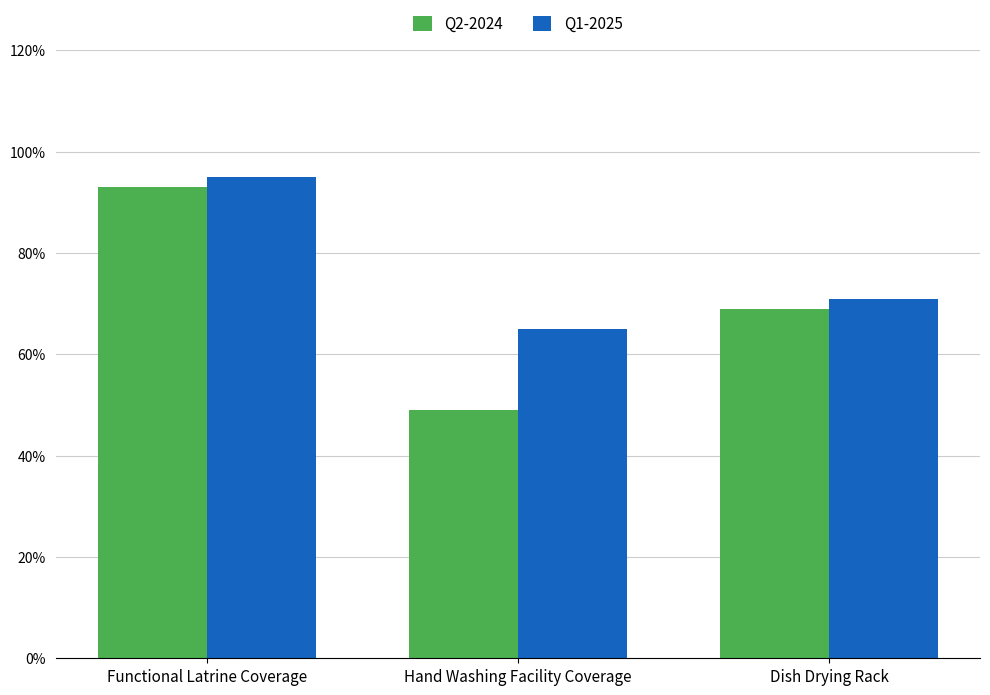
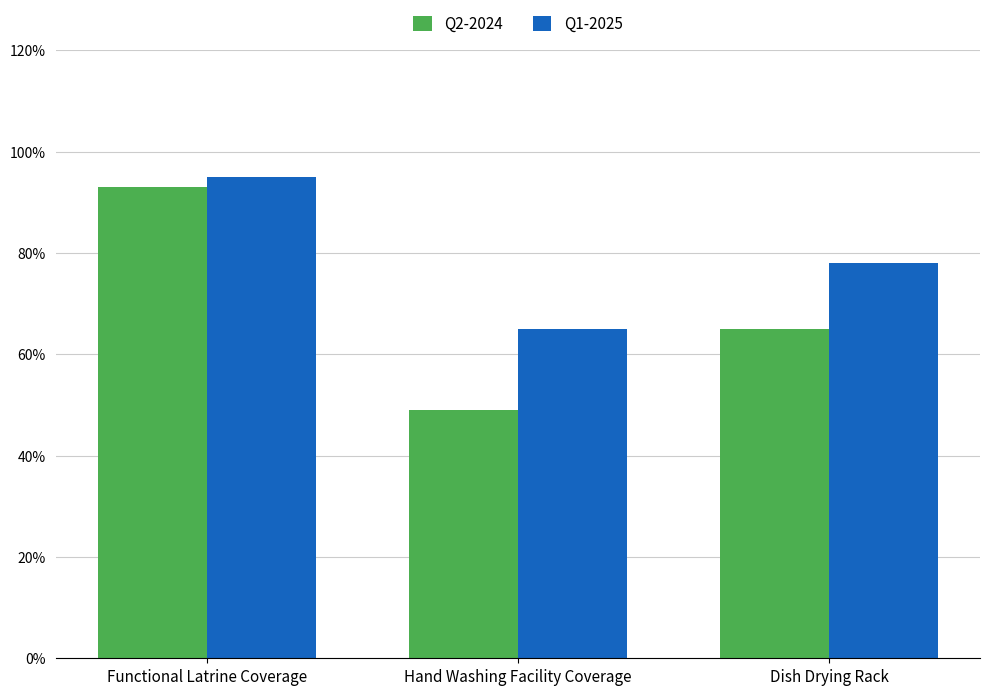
Q2-2024, Dish Drying Rack: 69% -> 65%
Q1-2025, Dish Drying Rack: 71% -> 78%
